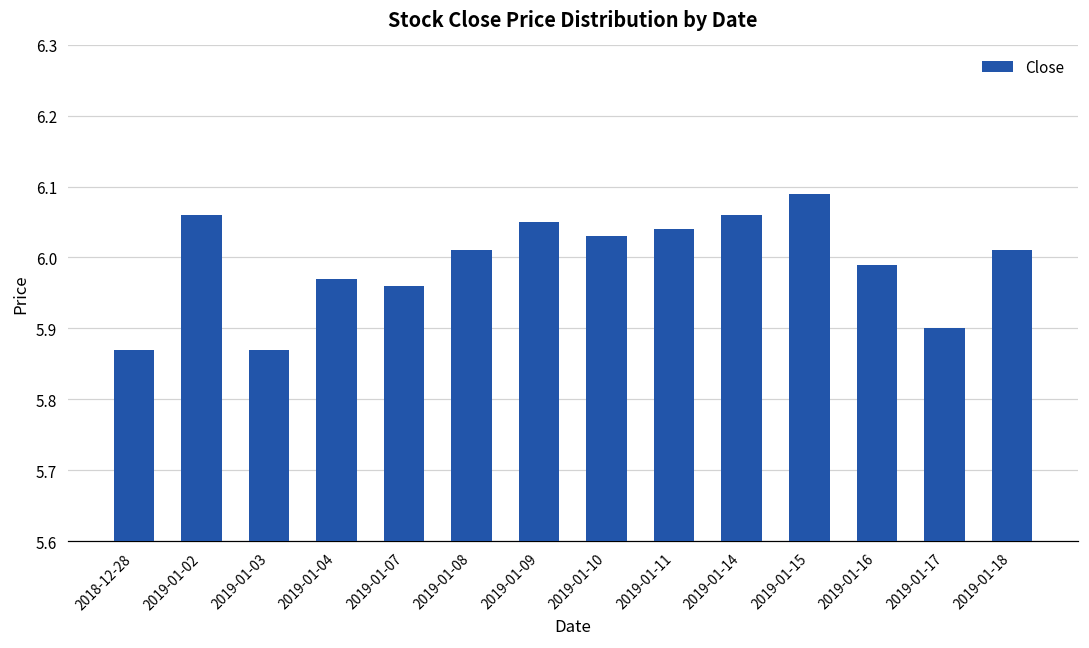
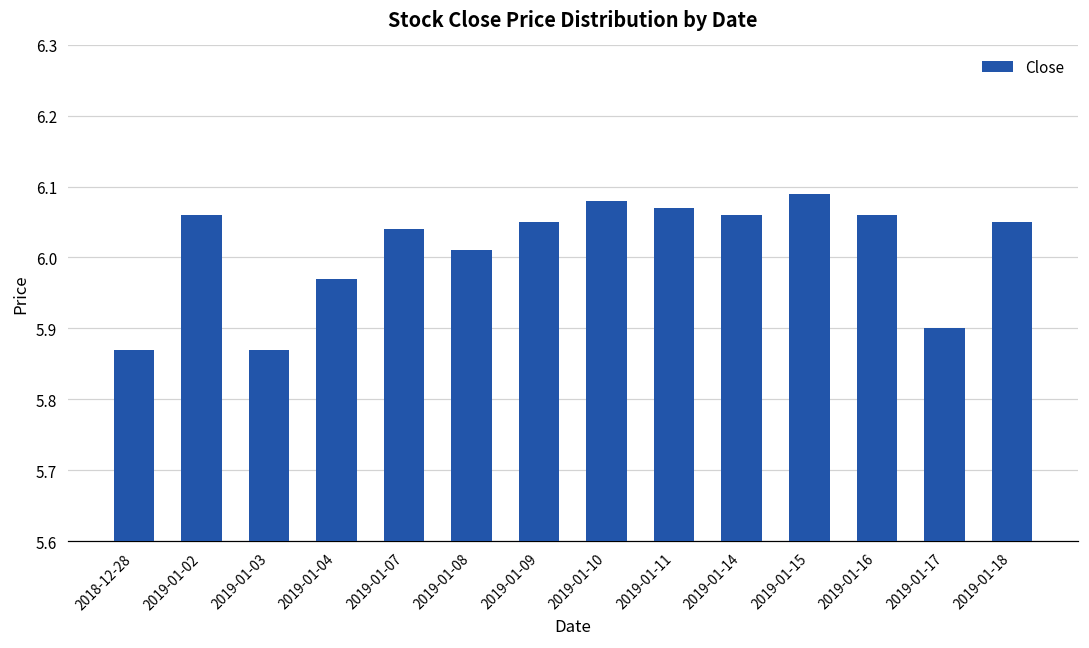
2019-01-07: 5.96 -> 6.04
2019-01-10: 6.03 -> 6.08
2019-01-11: 6.04 -> 6.07
2019-01-16: 5.99 -> 6.06
2019-01-18: 6.01 -> 6.05
